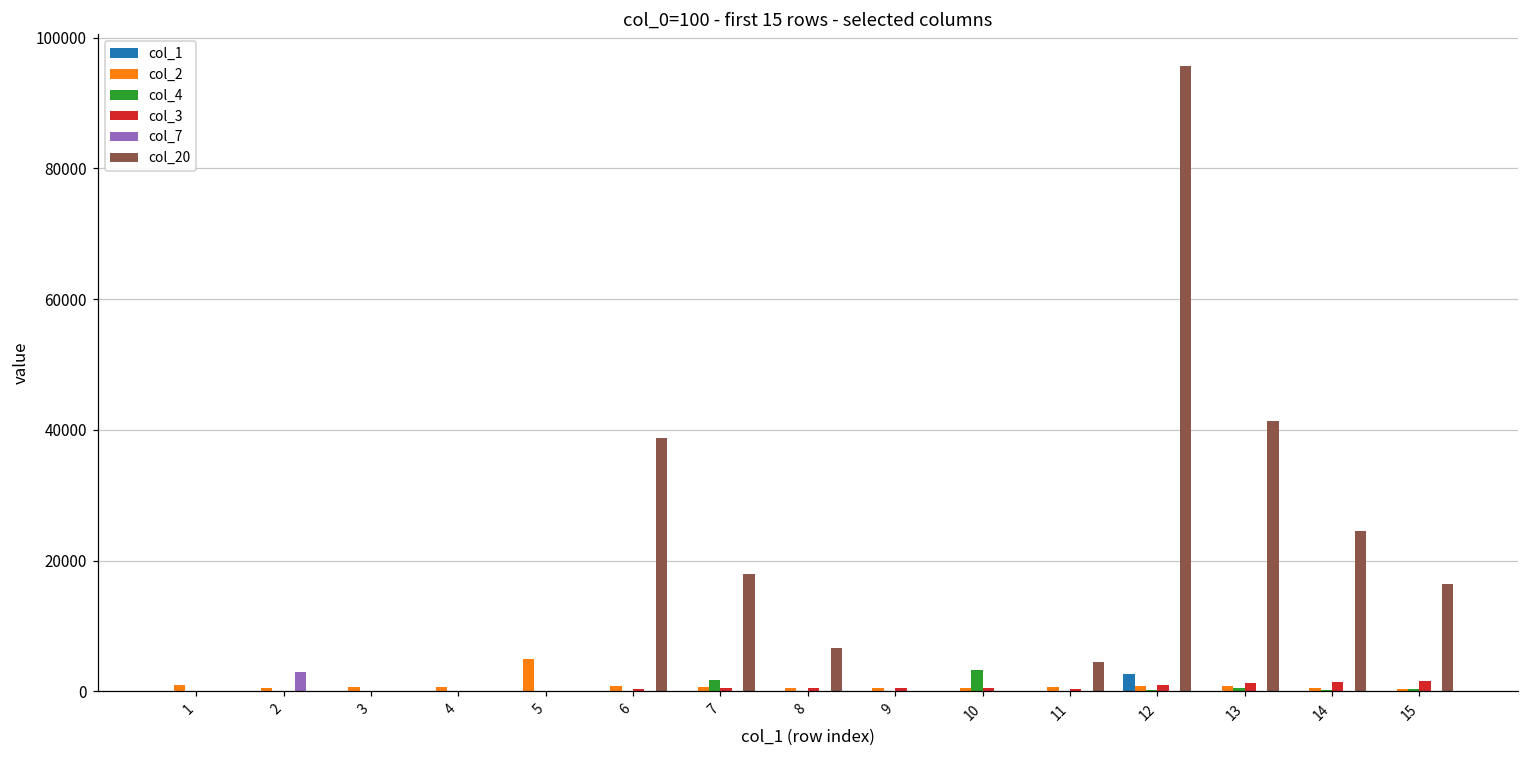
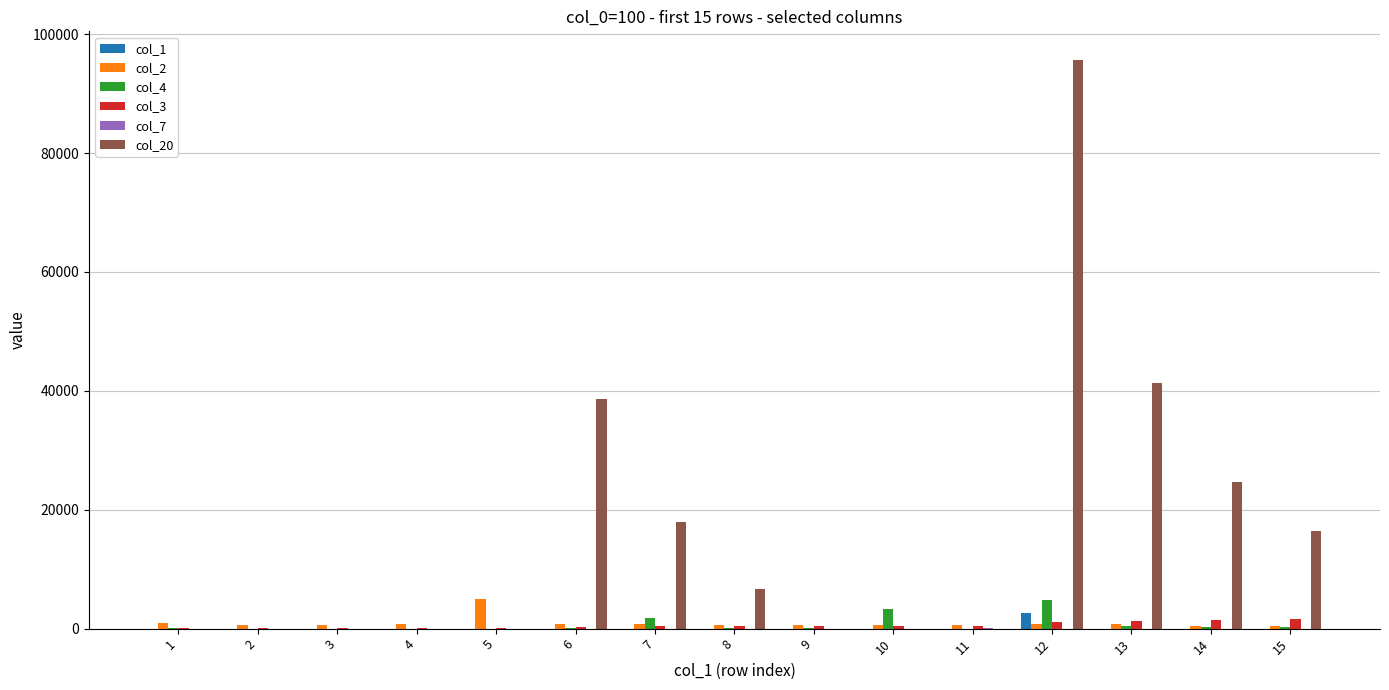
col_7, 2: 3000 -> 0
col_20, 11: 5000 -> 0
col_4, 12: 0 -> 5000
